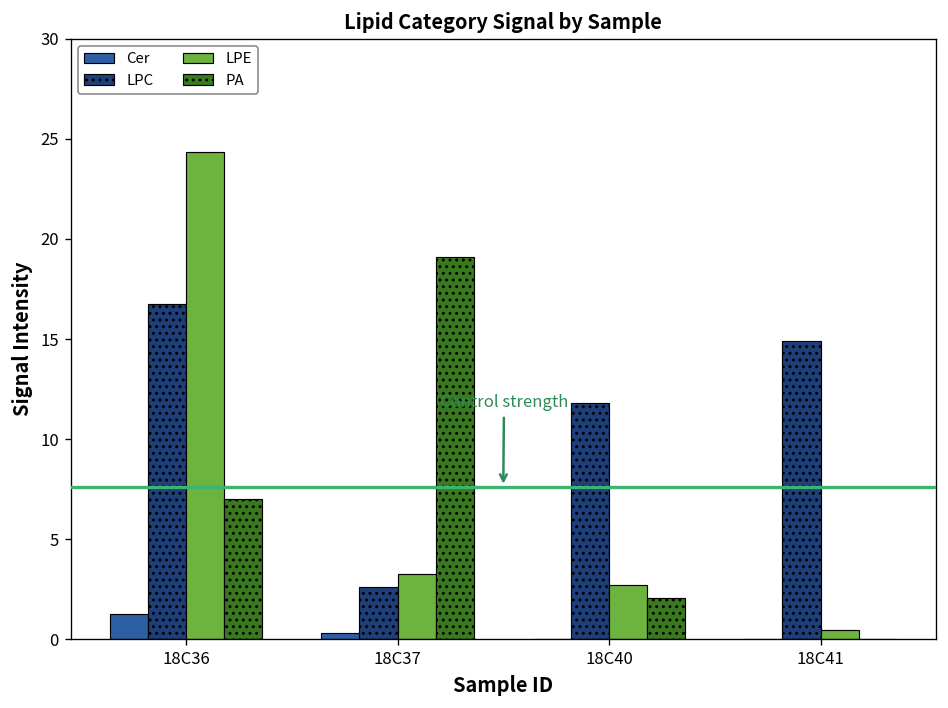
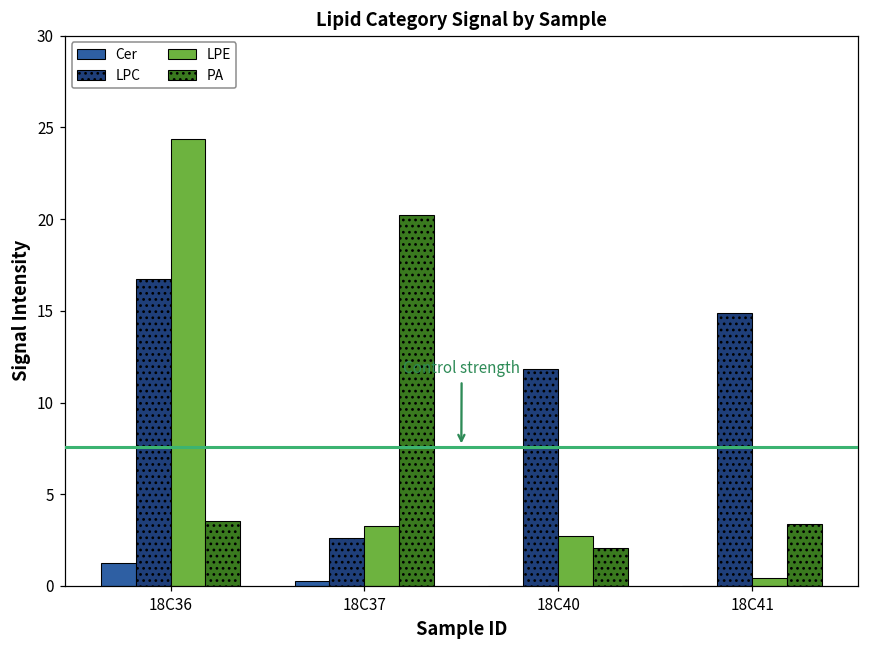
PA, 18C36: 7.0 -> 3.5
PA, 18C37: 19.1 -> 20.2
PA, 18C41: 0.0 -> 3.4
